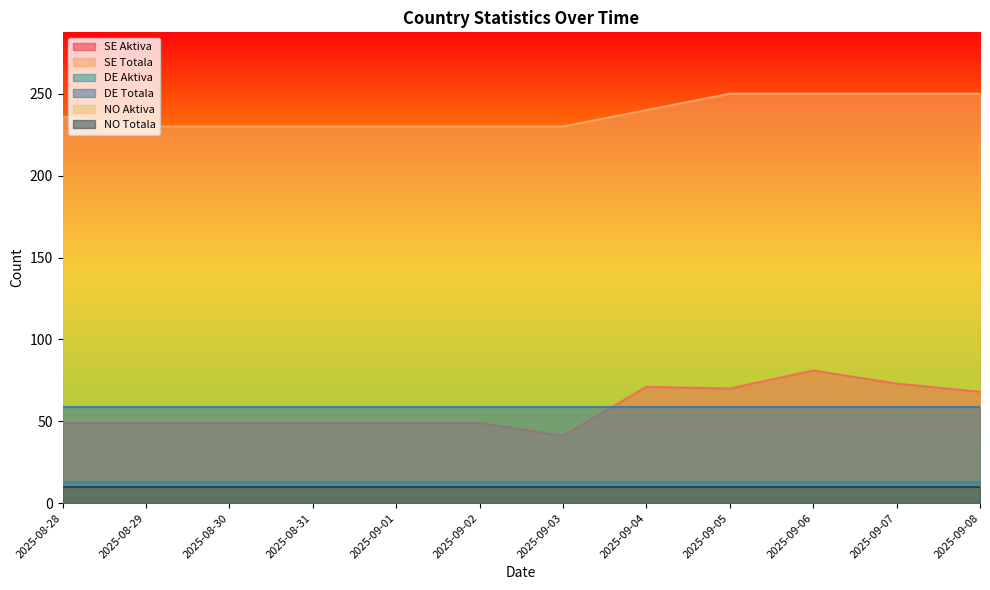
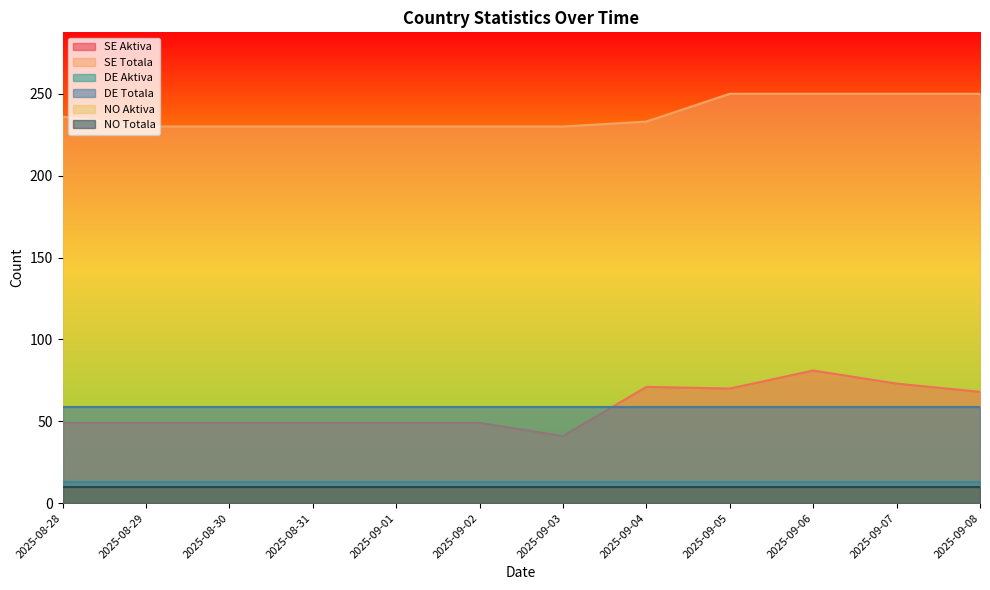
SE Totala, 2025-09-04: 240 -> 233
